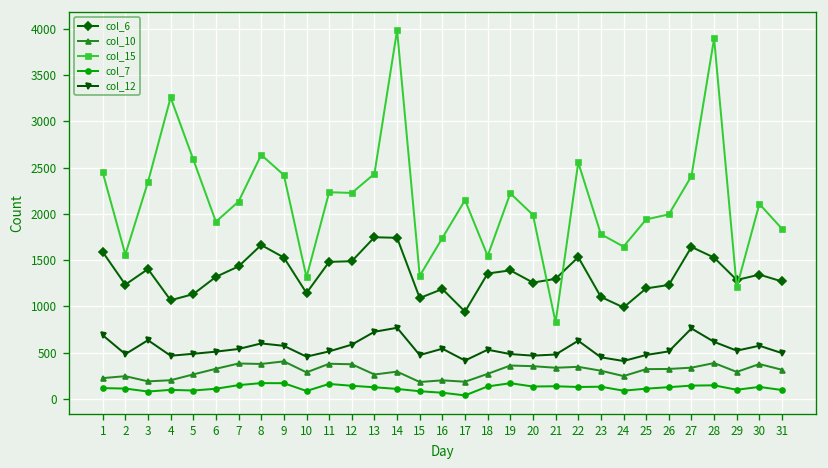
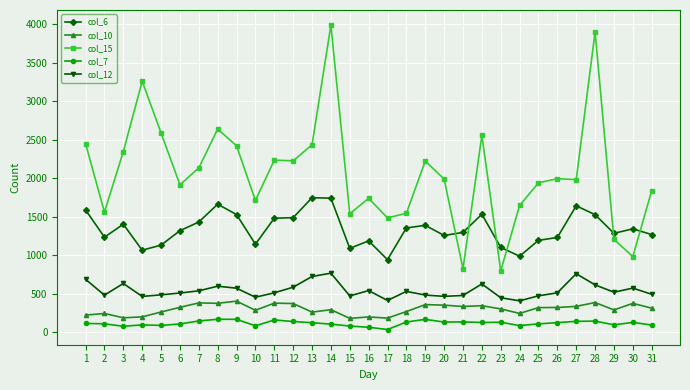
col_15, 10: 1300 -> 1700
col_15, 15: 1300 -> 1500
col_15, 17: 2100 -> 1500
col_15, 23: 1800 -> 800
col_15, 27: 2400 -> 2000
col_15, 30: 2100 -> 1000
